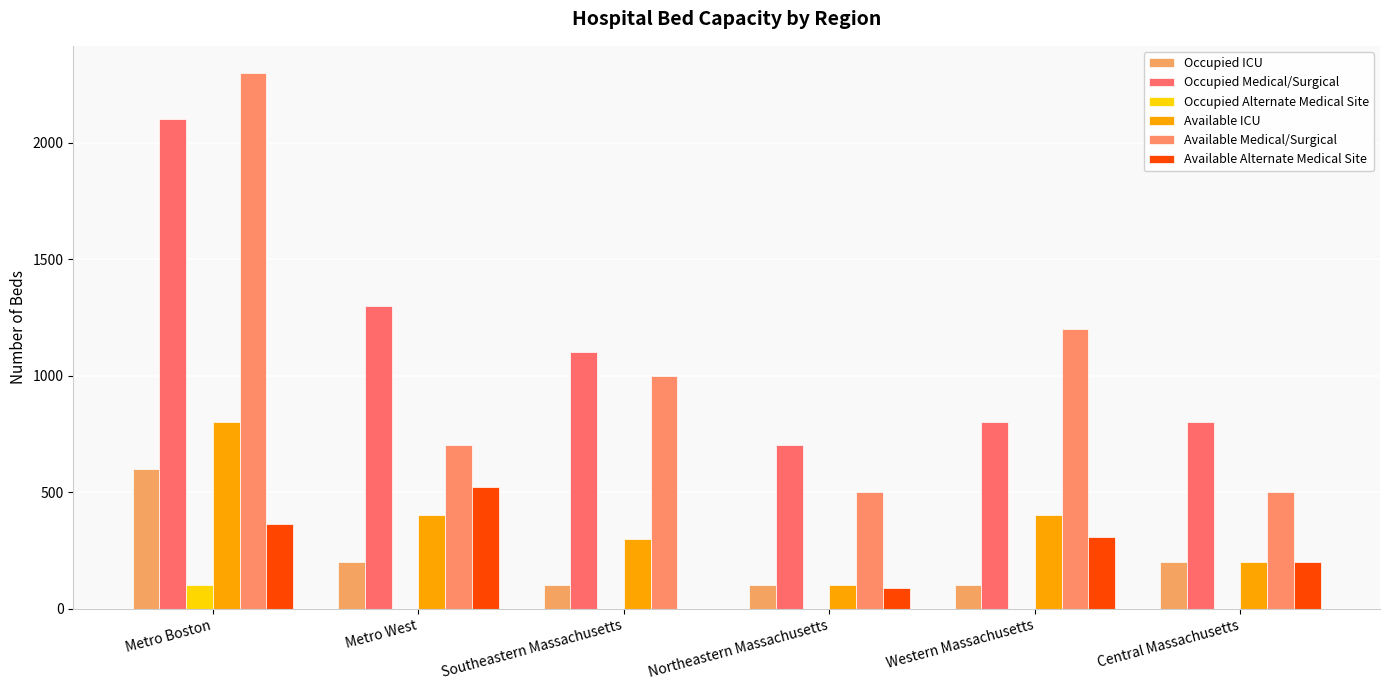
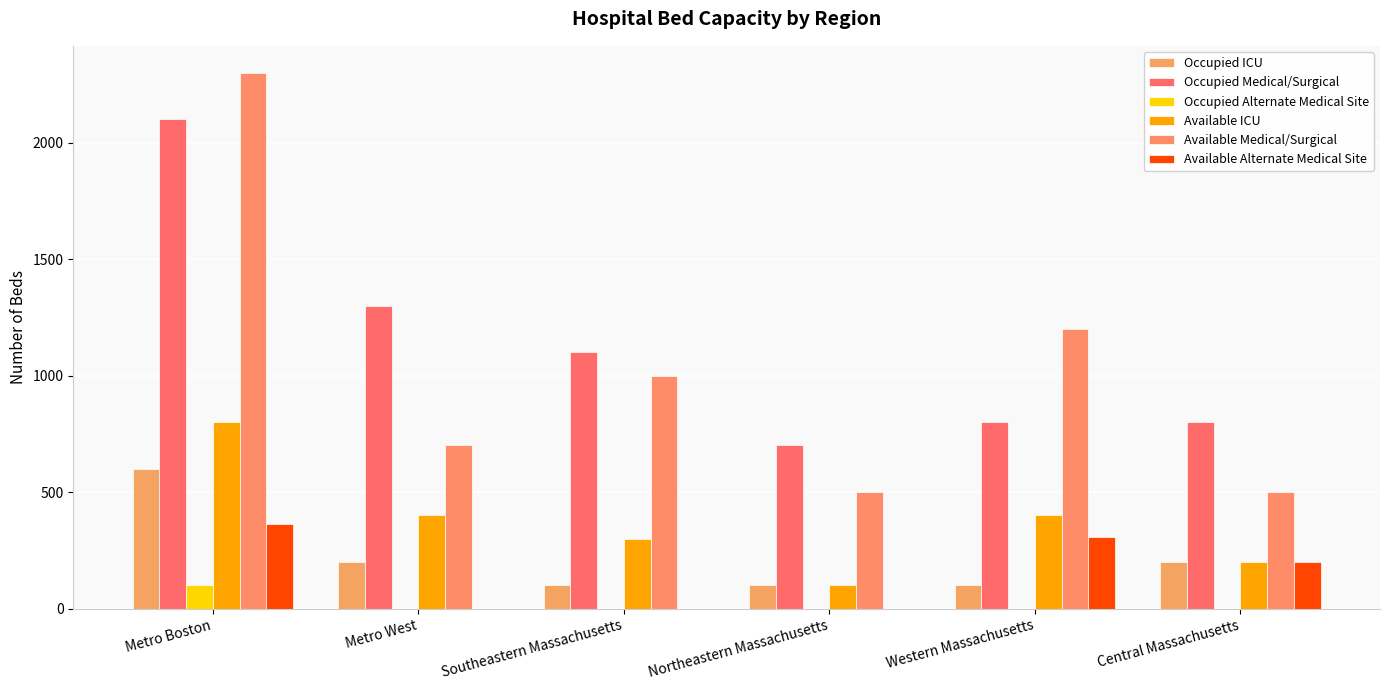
Available Alternate Medical Site, Metro West: 520 -> 0
Available Alternate Medical Site, Northeastern Massachusetts: 90 -> 0
